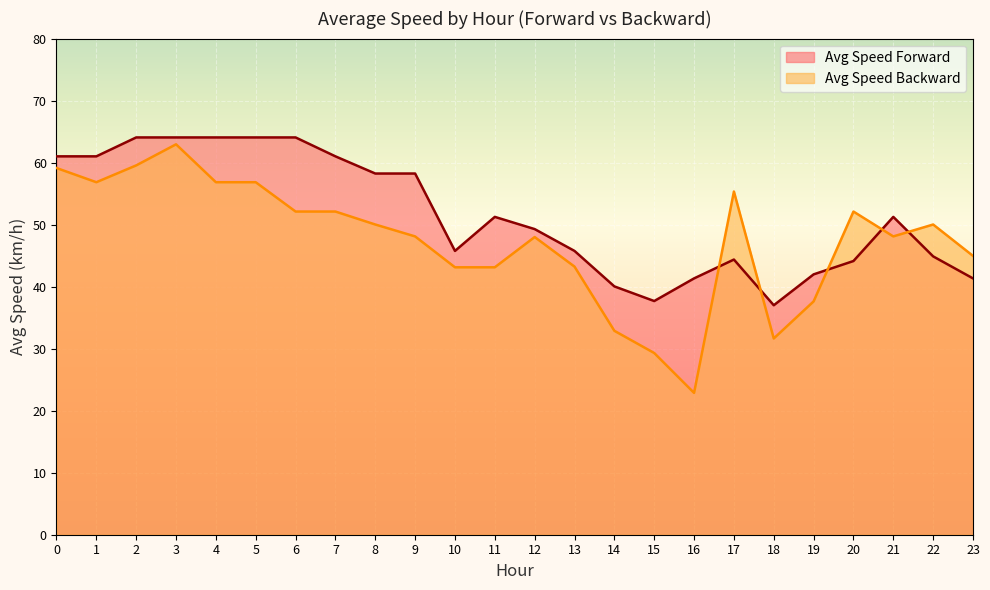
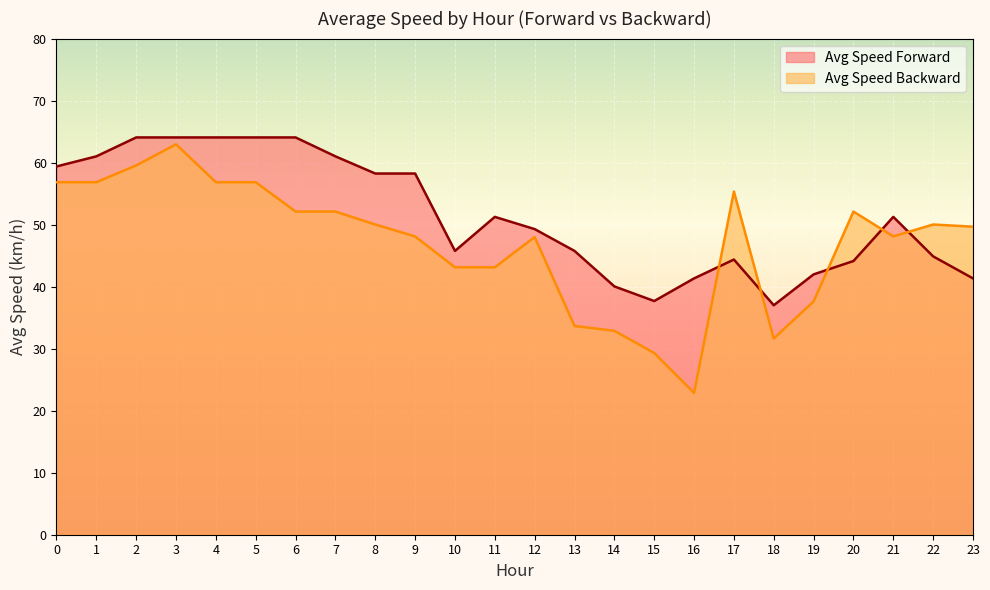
Avg Speed Forward, 0: 61 -> 59
Avg Speed Backward, 0: 59 -> 57
Avg Speed Backward, 13: 43 -> 34
Avg Speed Backward, 23: 45 -> 50
